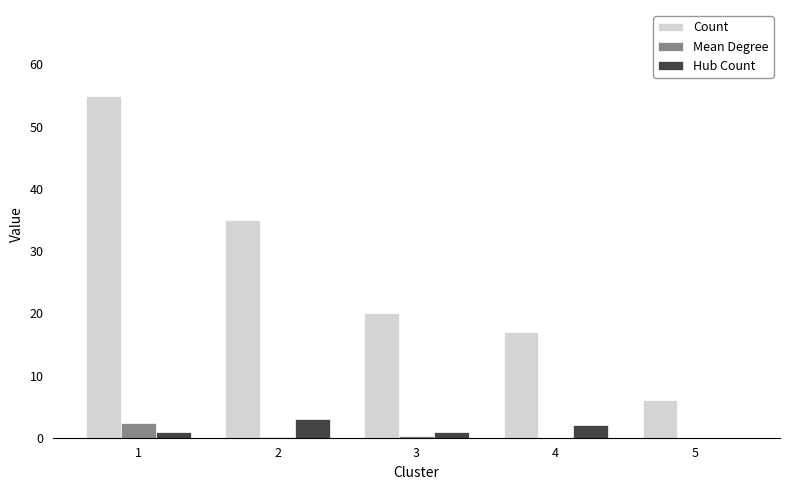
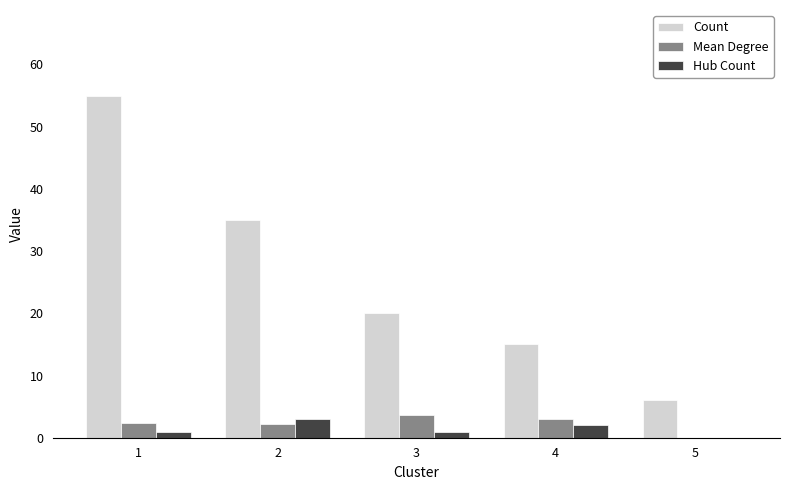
Mean Degree, 2: 0 -> 2
Mean Degree, 3: 0 -> 4
Count, 4: 17 -> 15
Mean Degree, 4: 0 -> 3
